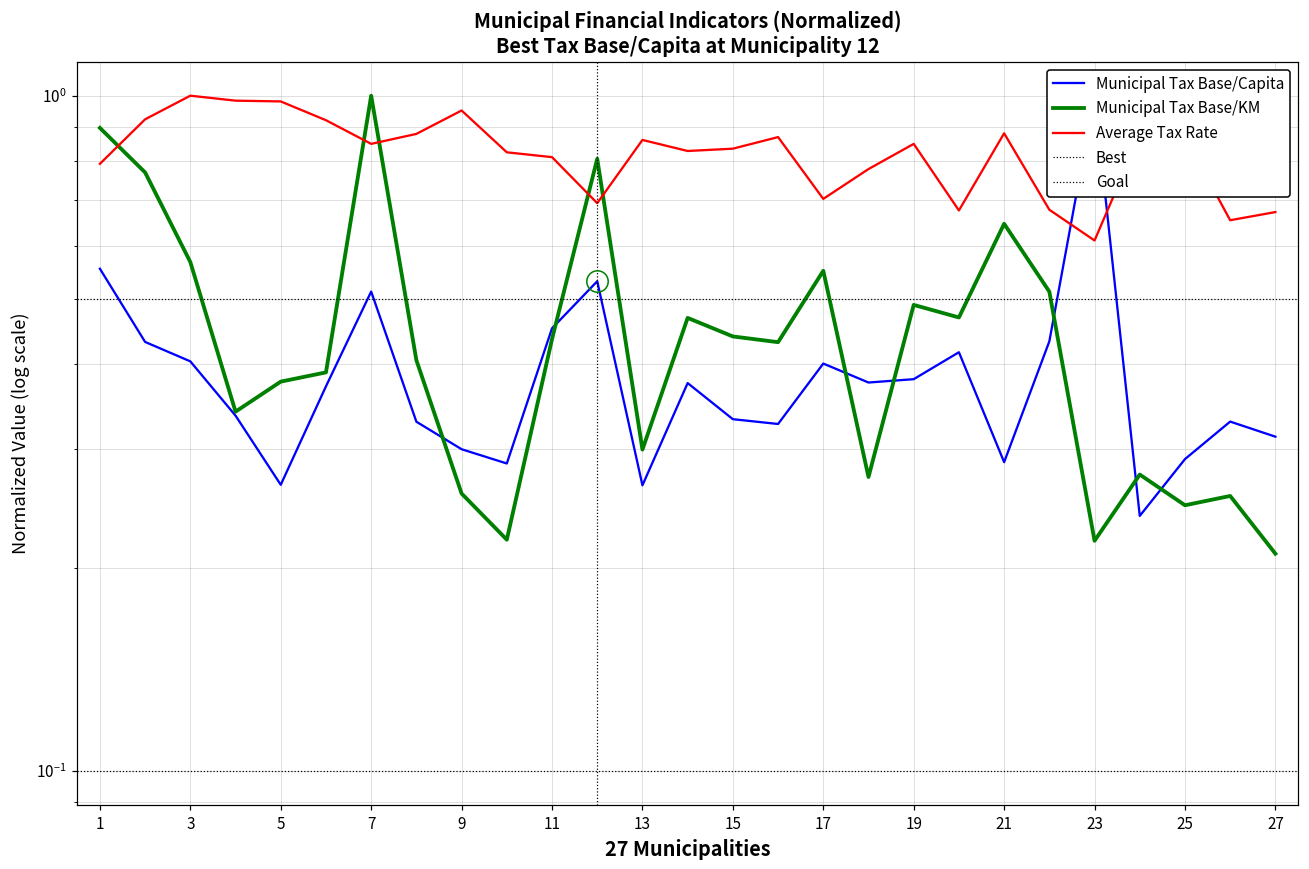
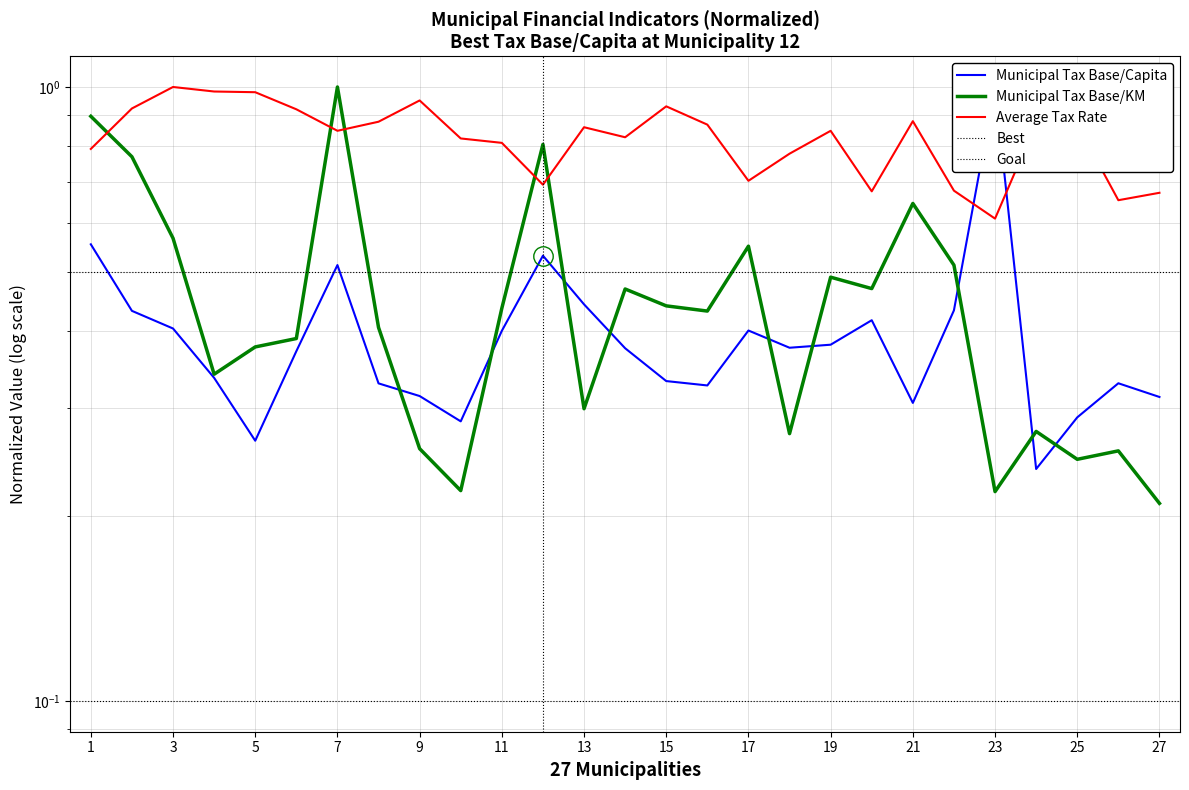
Municipal Tax Base/Capita, 9: 0.30 -> 0.31
Municipal Tax Base/Capita, 11: 0.45 -> 0.40
Municipal Tax Base/Capita, 13: 0.265 -> 0.44
Average Tax Rate, 15: 0.83 -> 0.93
Municipal Tax Base/Capita, 21: 0.29 -> 0.31
